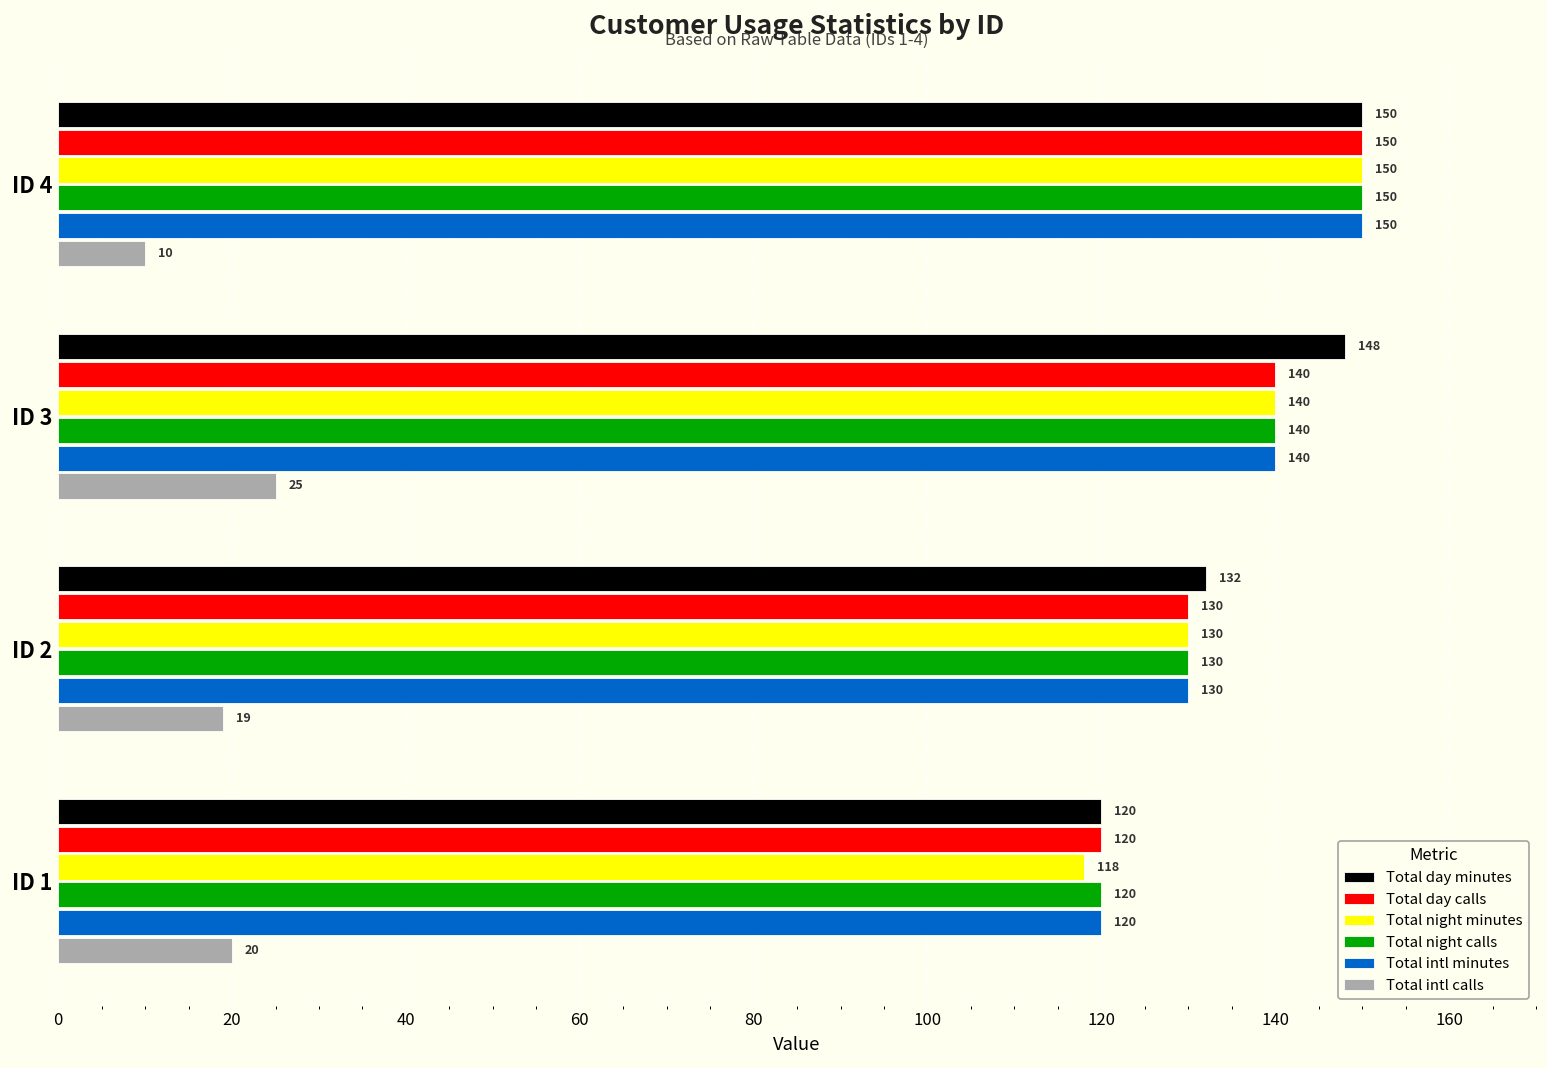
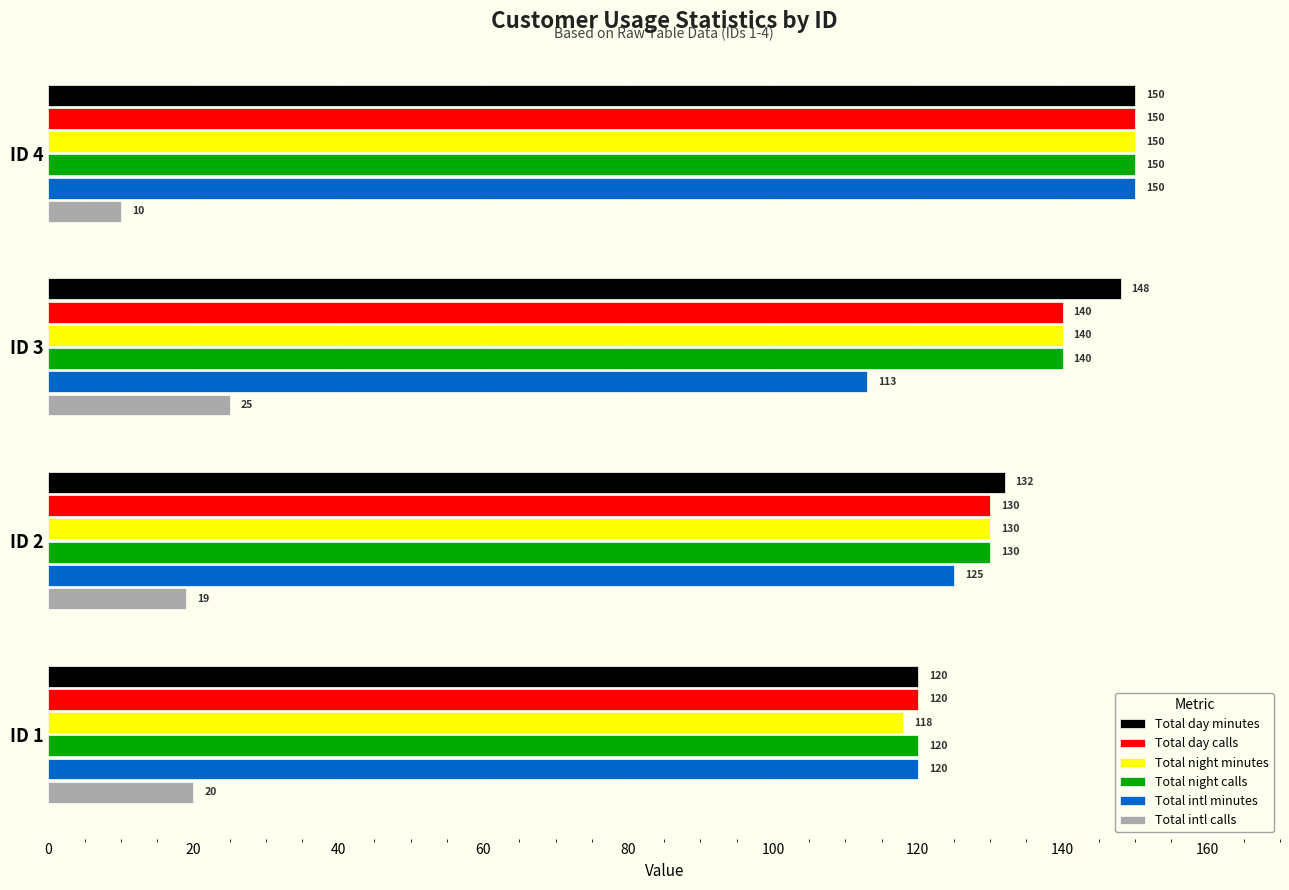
Total intl minutes, ID 3: 140 -> 113
Total intl minutes, ID 2: 130 -> 125
